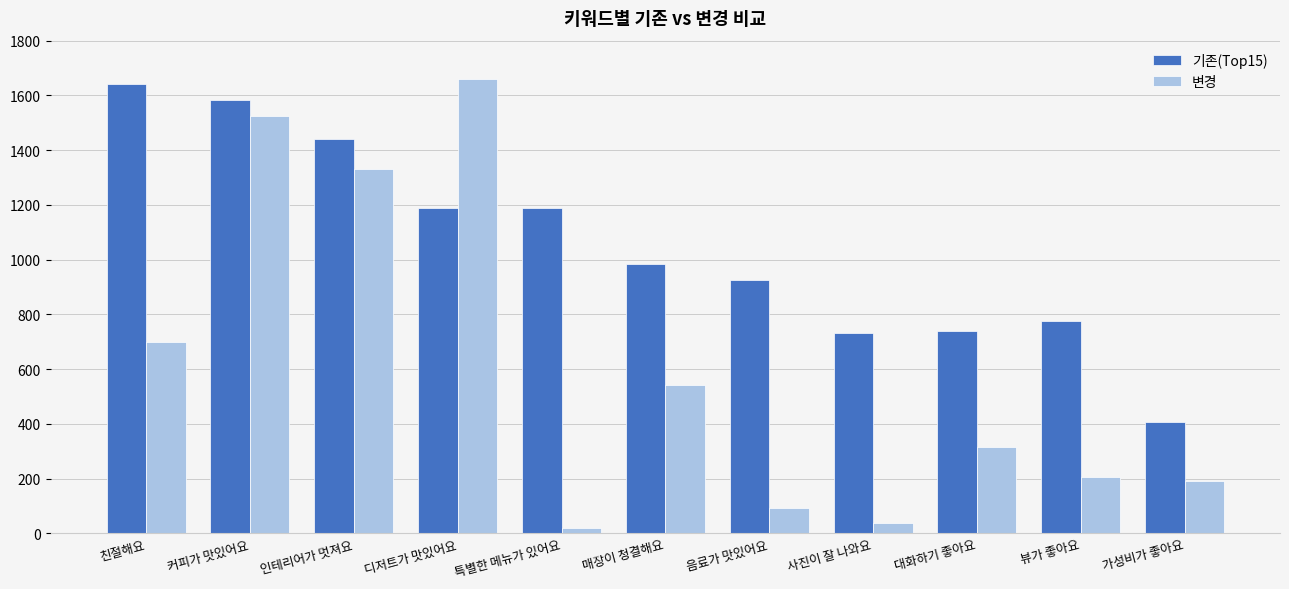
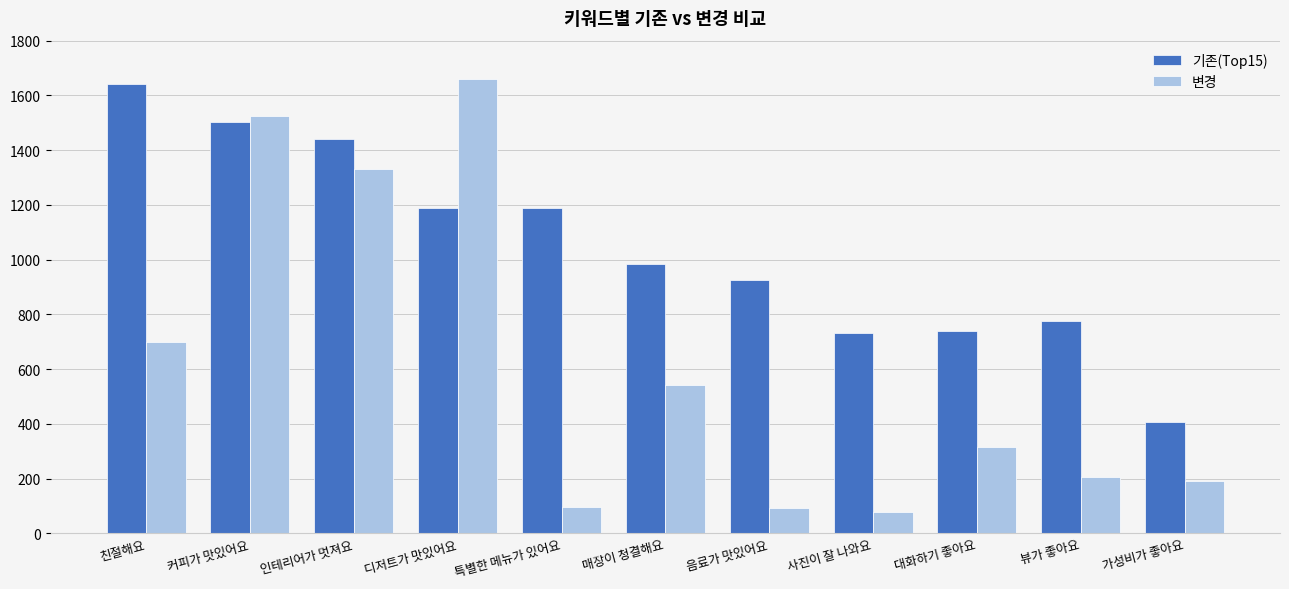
기존(Top15), 커피가 맛있어요: 1580 -> 1500
변경, 특별한 메뉴가 있어요: 20 -> 100
변경, 사진이 잘 나와요: 40 -> 80
